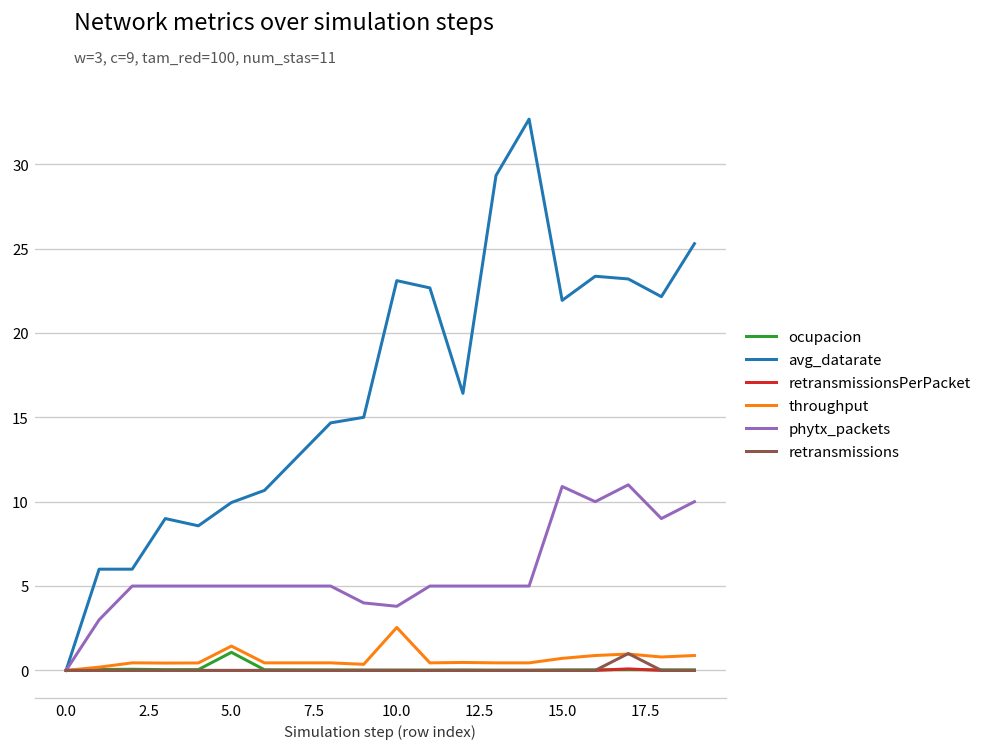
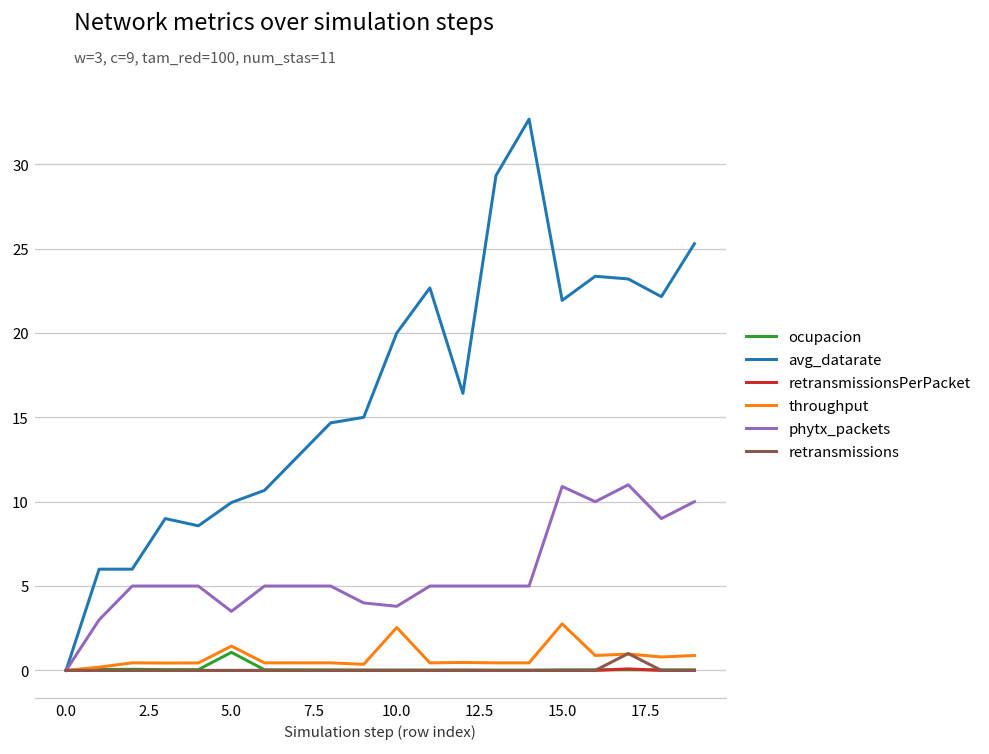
phytx_packets, 5.0: 5.0 -> 3.5
avg_datarate, 10.0: 23.1 -> 20.0
throughput, 15.0: 0.7 -> 2.8
